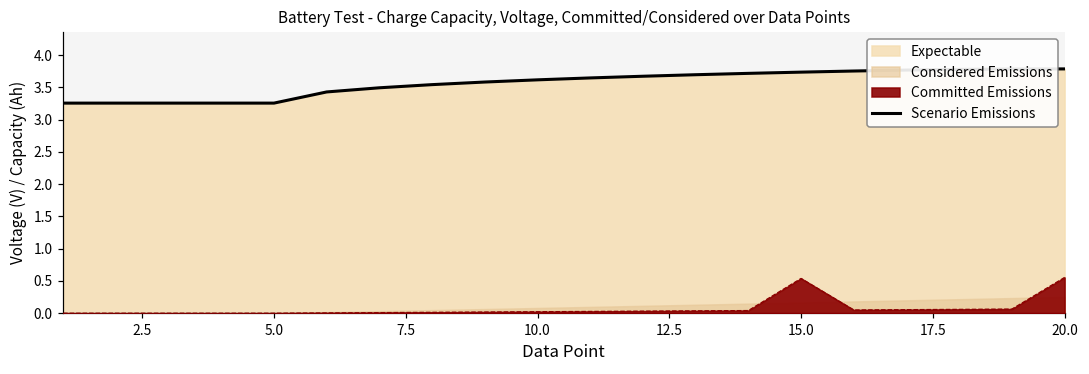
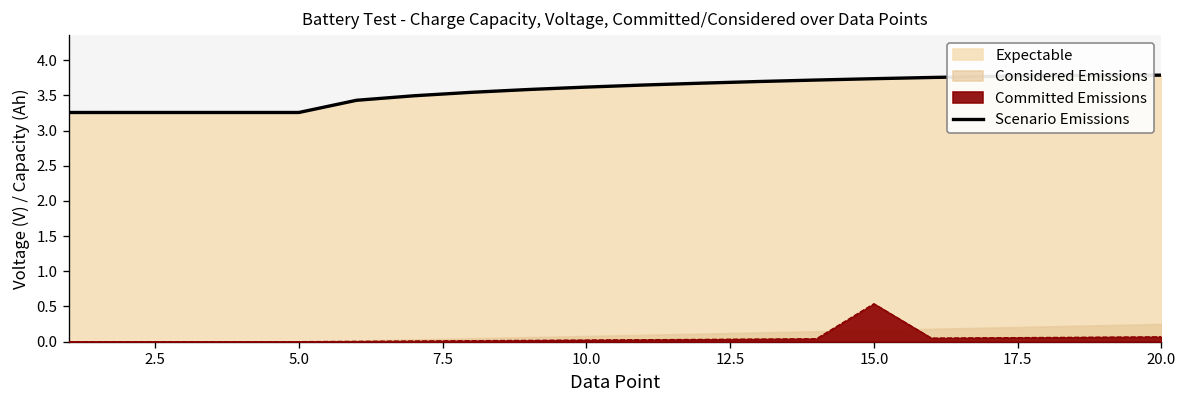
Committed Emissions, 20.0: 0.6 -> 0.1
